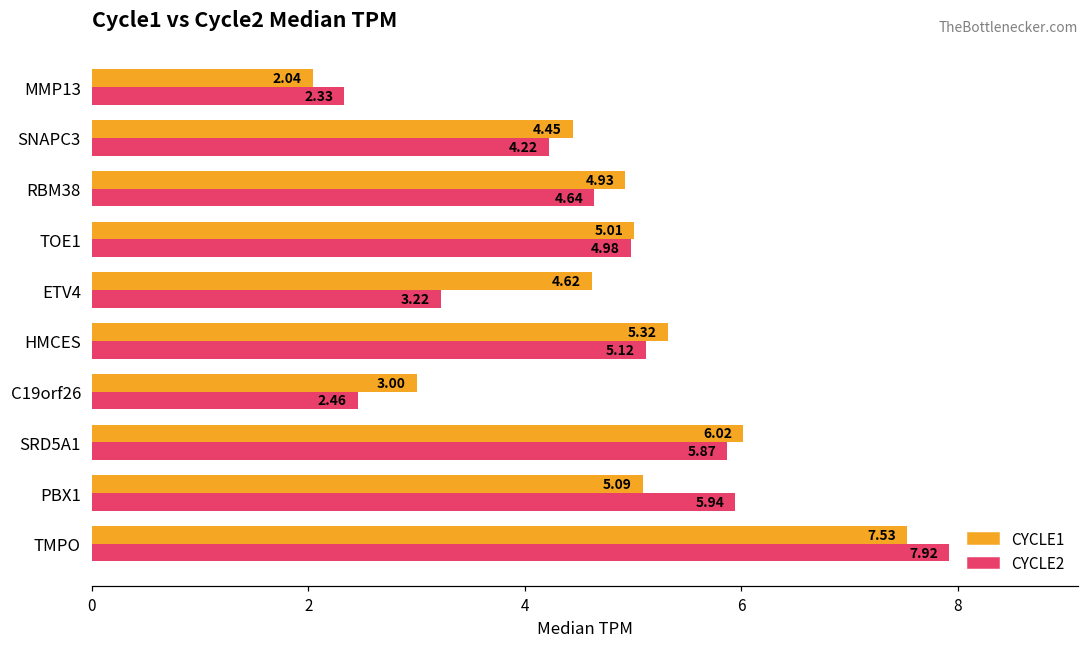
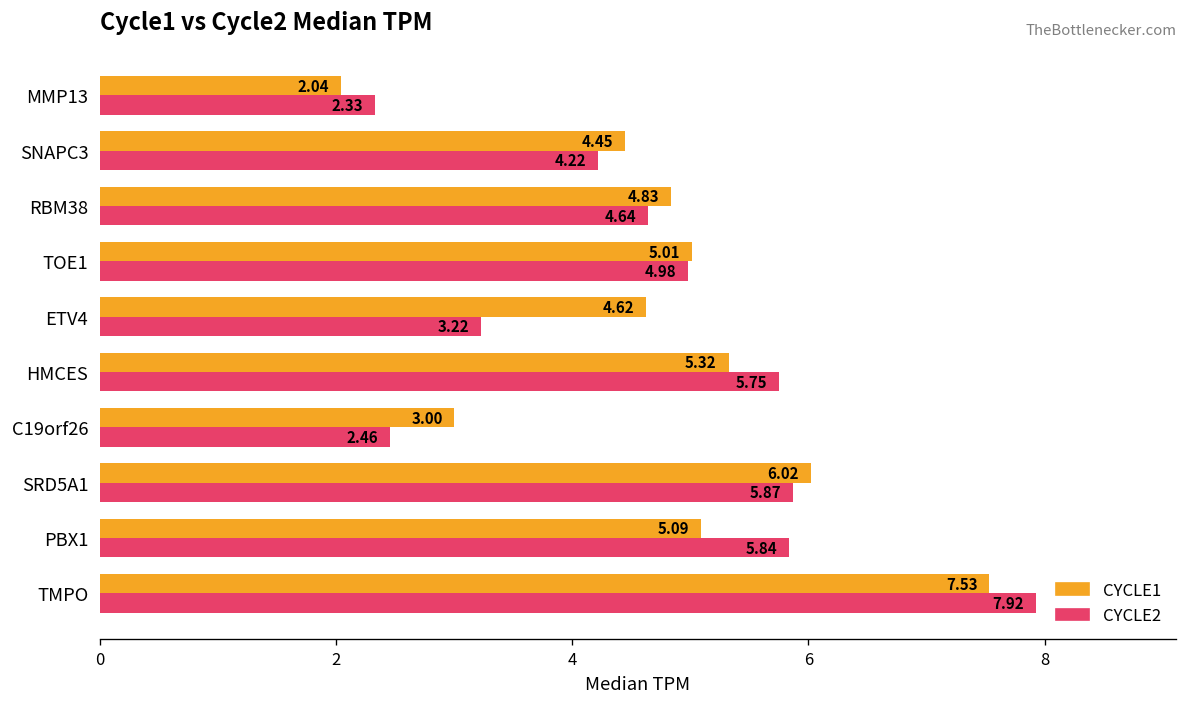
CYCLE1, RBM38: 4.93 -> 4.83
CYCLE2, HMCES: 5.12 -> 5.75
CYCLE2, PBX1: 5.94 -> 5.84
